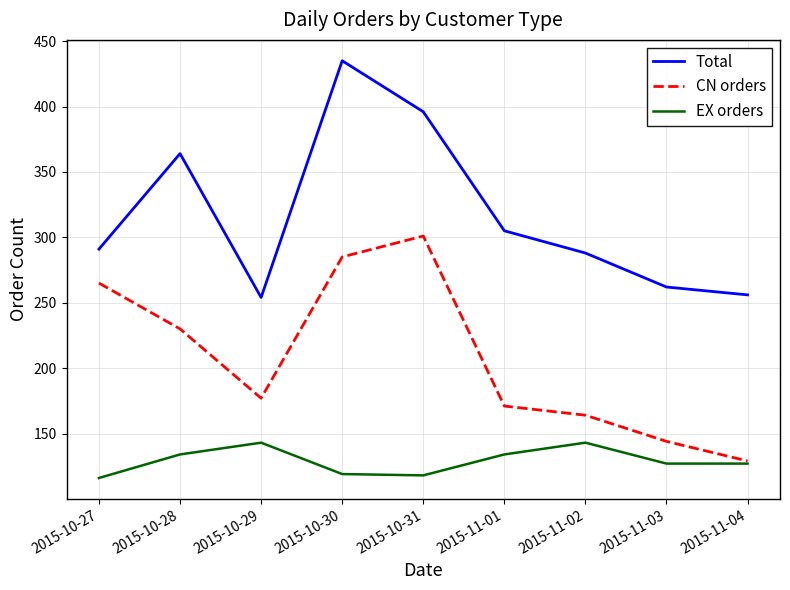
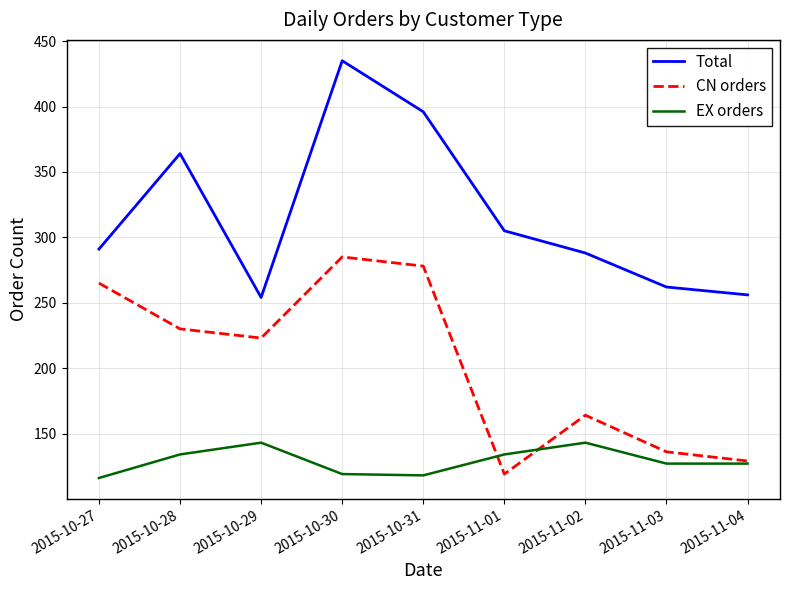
CN orders, 2015-10-29: 177 -> 223
CN orders, 2015-10-31: 301 -> 278
CN orders, 2015-11-01: 171 -> 119
CN orders, 2015-11-03: 144 -> 136
